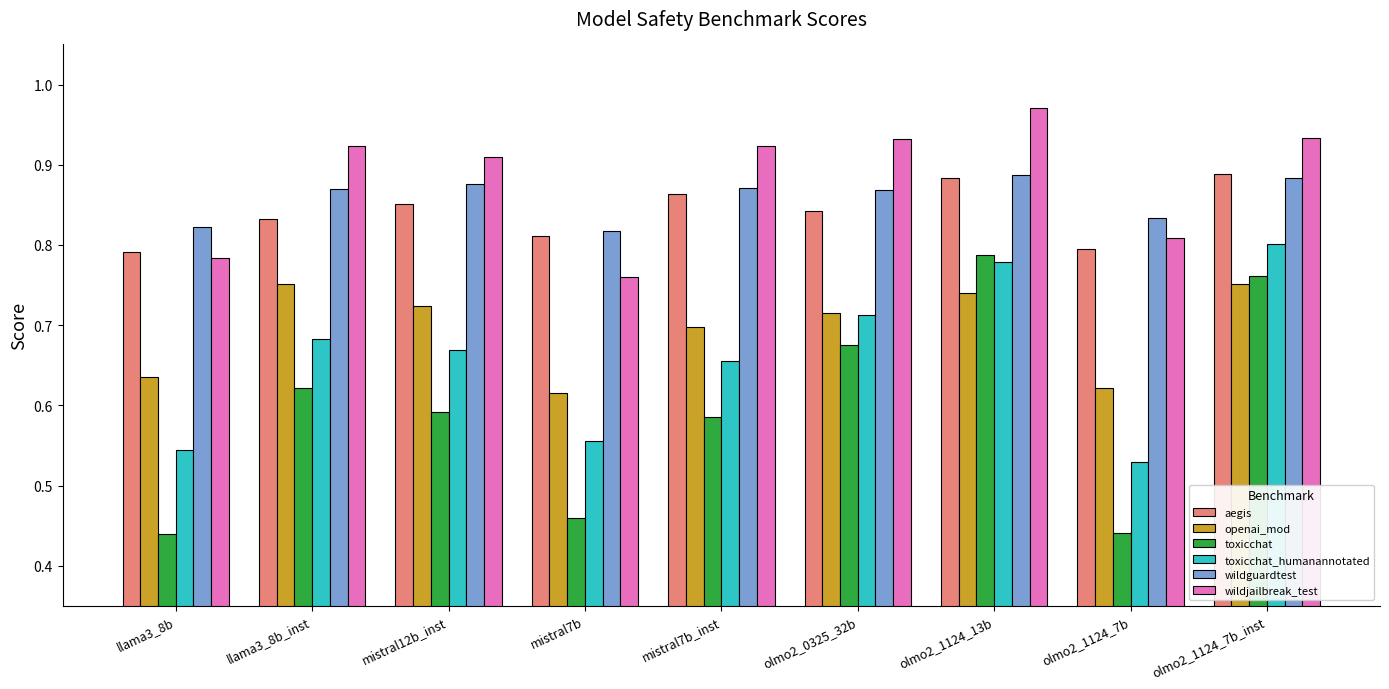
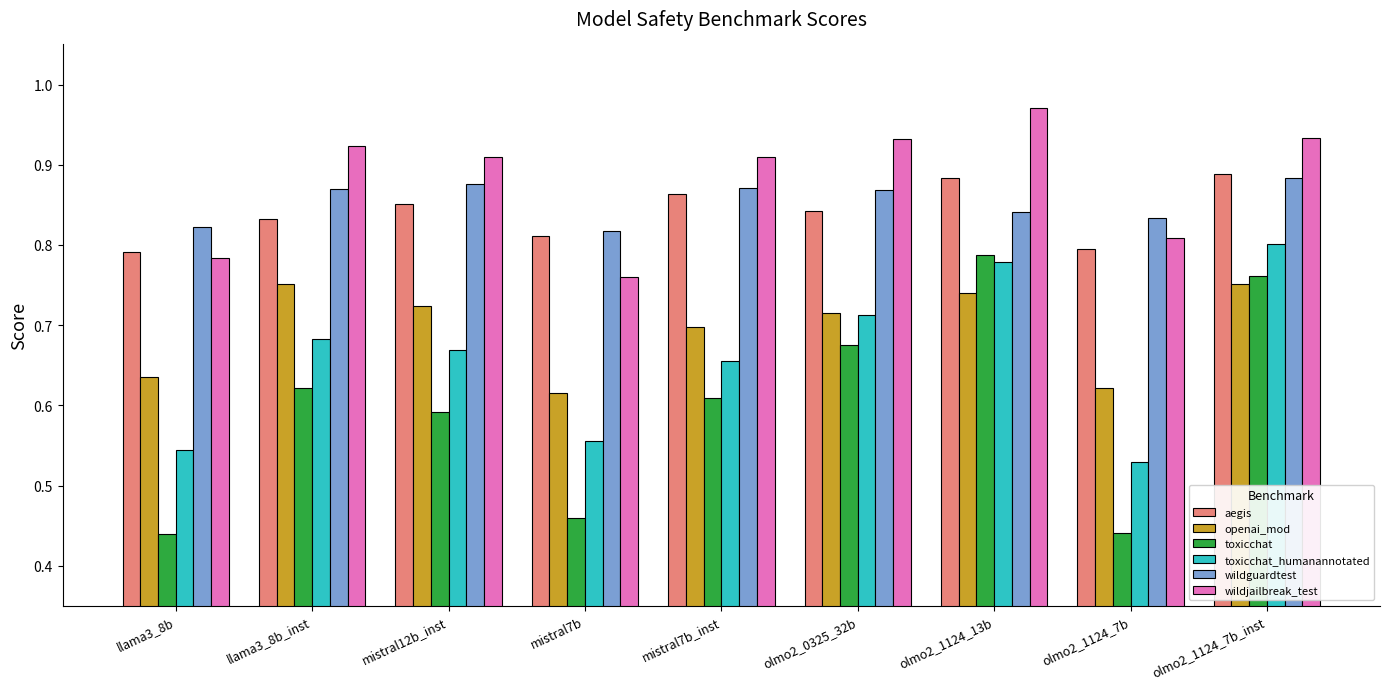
toxicchat, mistral7b_inst: 0.59 -> 0.61
wildjailbreak_test, mistral7b_inst: 0.92 -> 0.91
wildguardtest, olmo2_1124_13b: 0.89 -> 0.84
